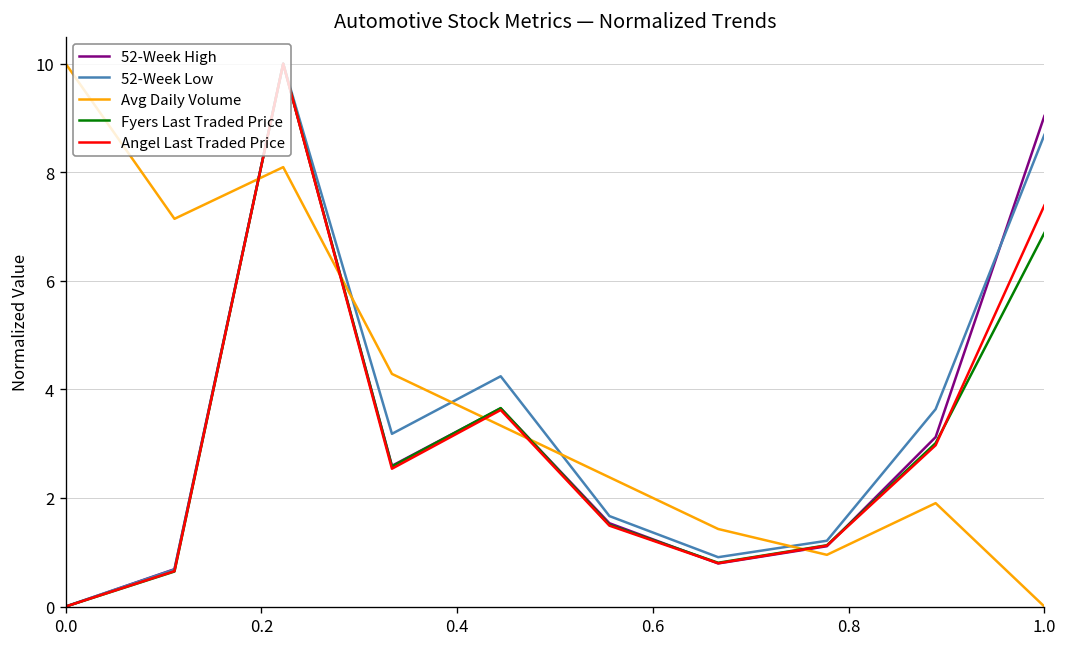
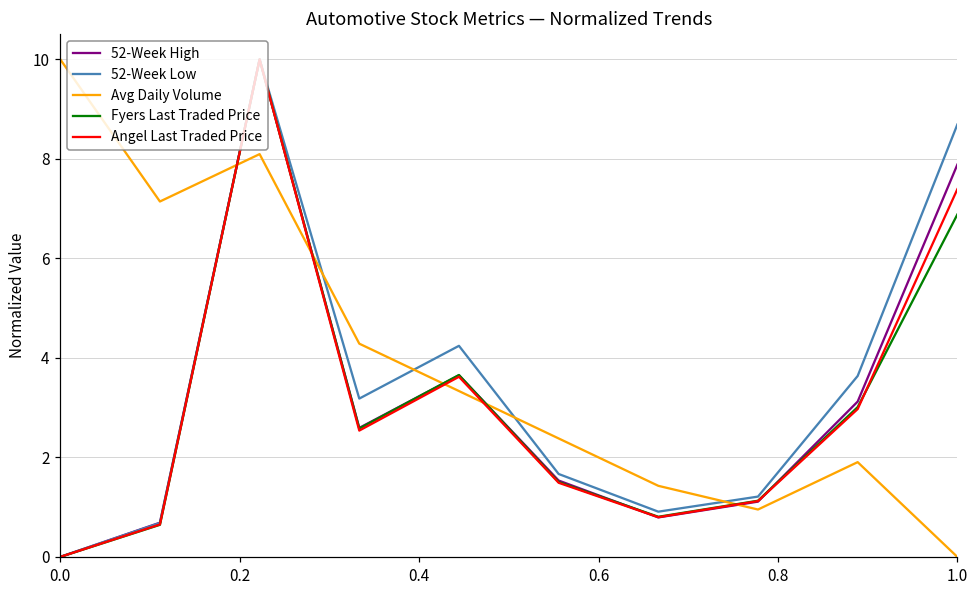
52-Week High, 1.0: 9.0 -> 7.9
